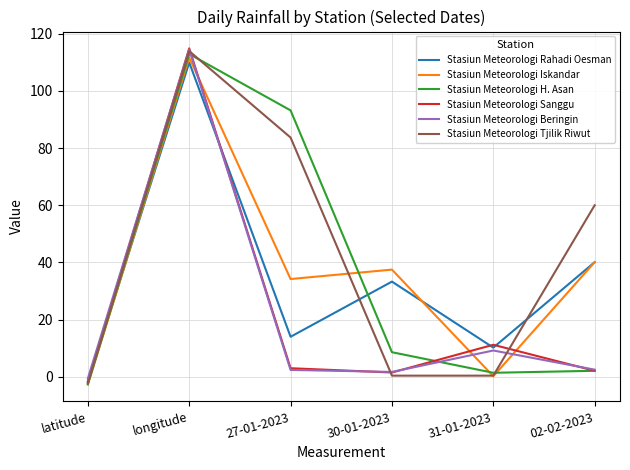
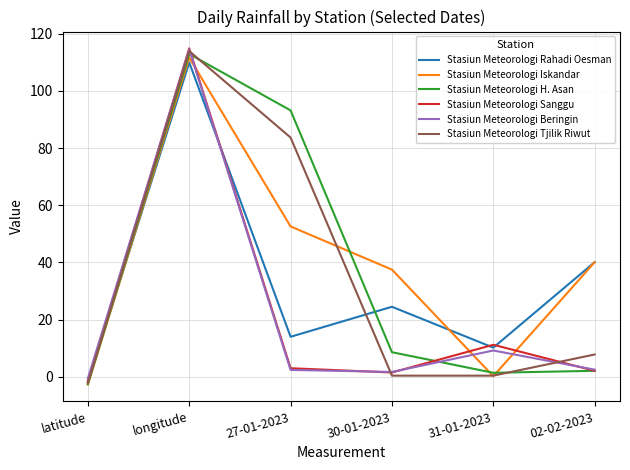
Stasiun Meteorologi Iskandar, 27-01-2023: 34 -> 53
Stasiun Meteorologi Rahadi Oesman, 30-01-2023: 33 -> 25
Stasiun Meteorologi Tjilik Riwut, 02-02-2023: 60 -> 8
